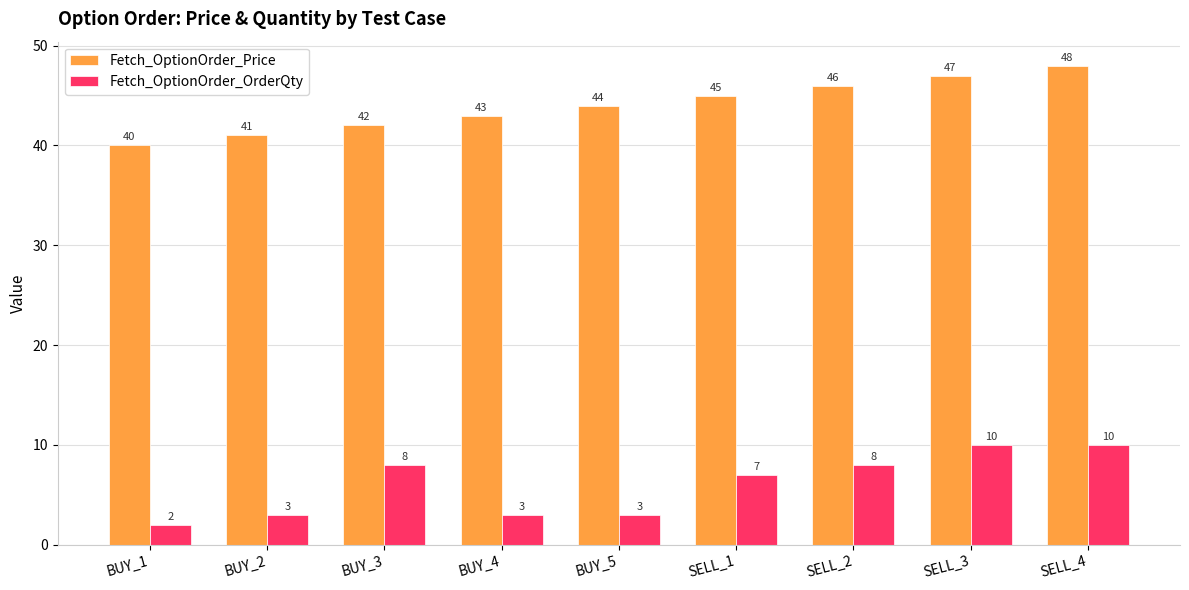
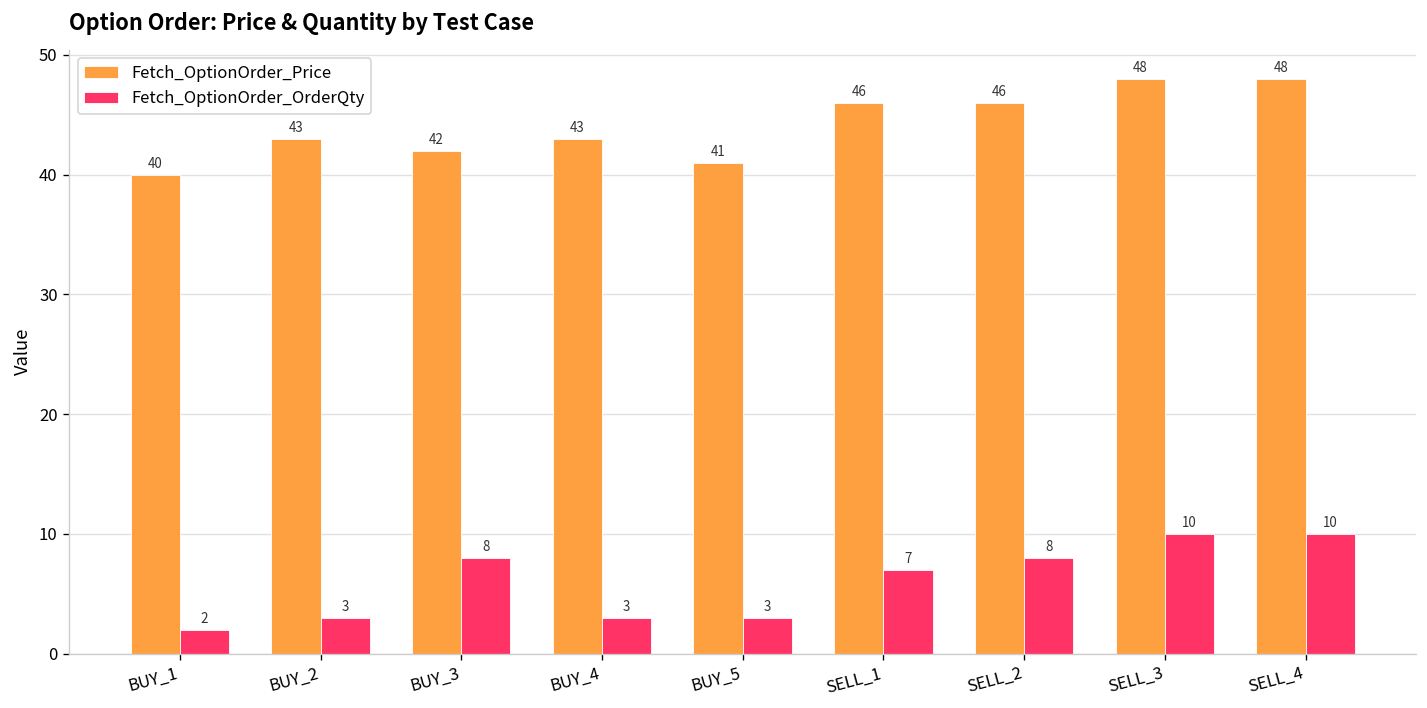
Fetch_OptionOrder_Price, BUY_2: 41 -> 43
Fetch_OptionOrder_Price, BUY_5: 44 -> 41
Fetch_OptionOrder_Price, SELL_1: 45 -> 46
Fetch_OptionOrder_Price, SELL_3: 47 -> 48
